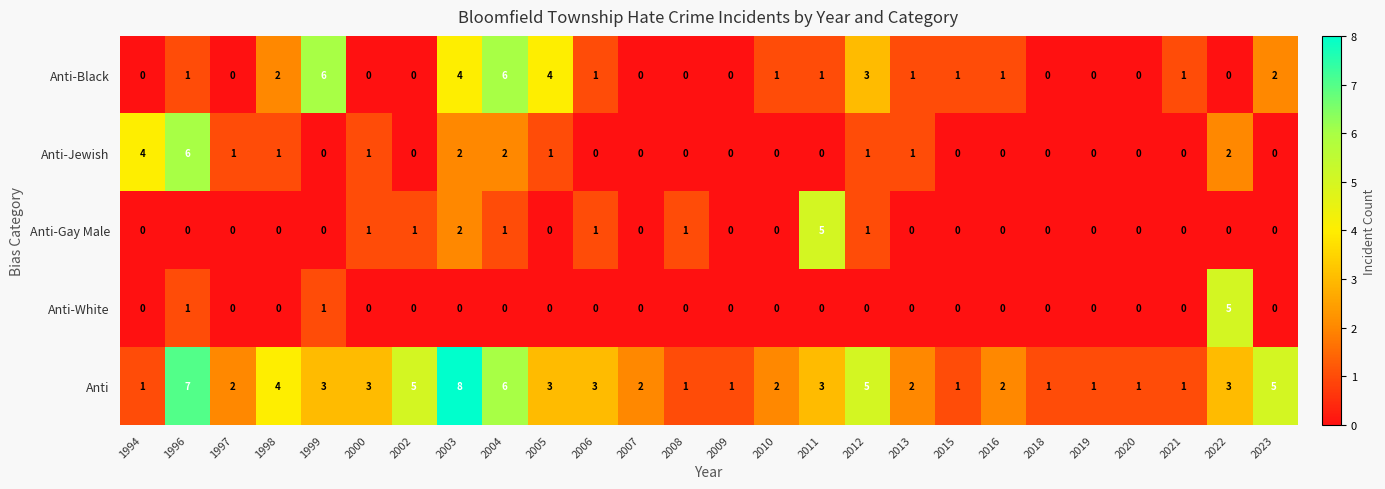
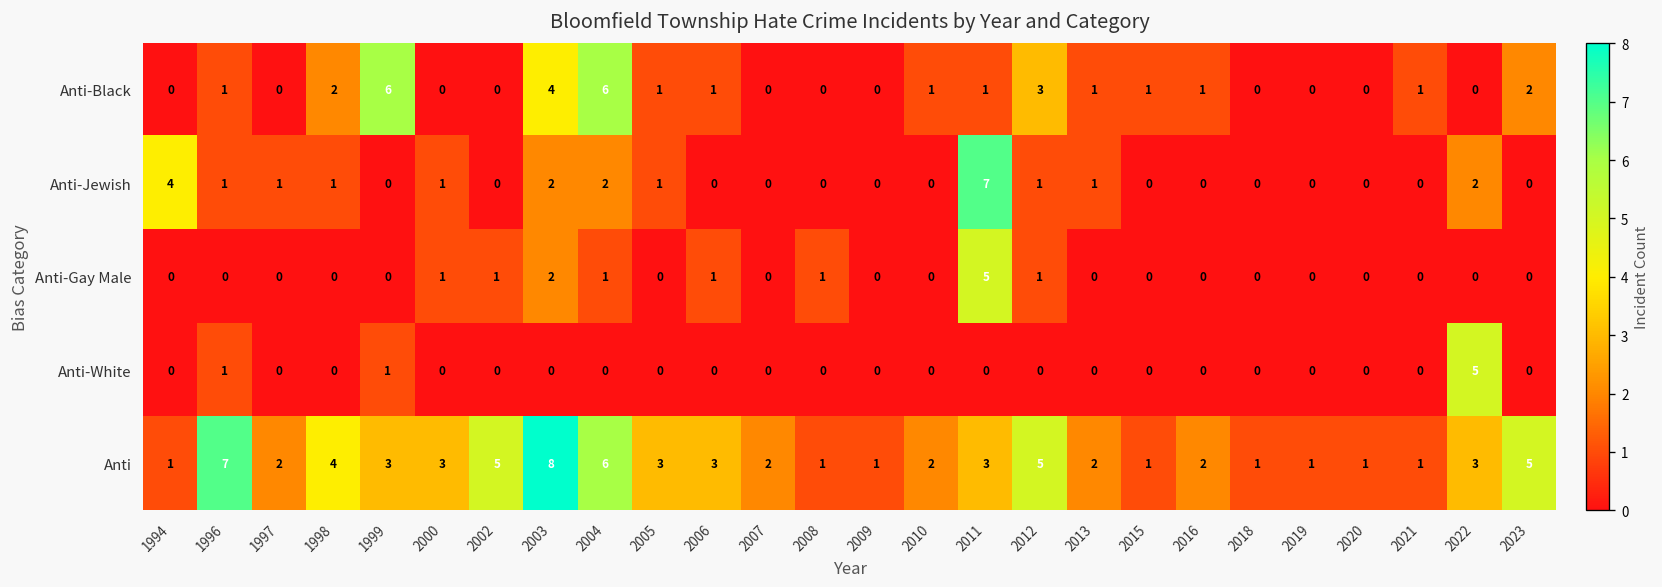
Anti-Black, 2005: 4 -> 1
Anti-Jewish, 1996: 6 -> 1
Anti-Jewish, 2011: 0 -> 7
